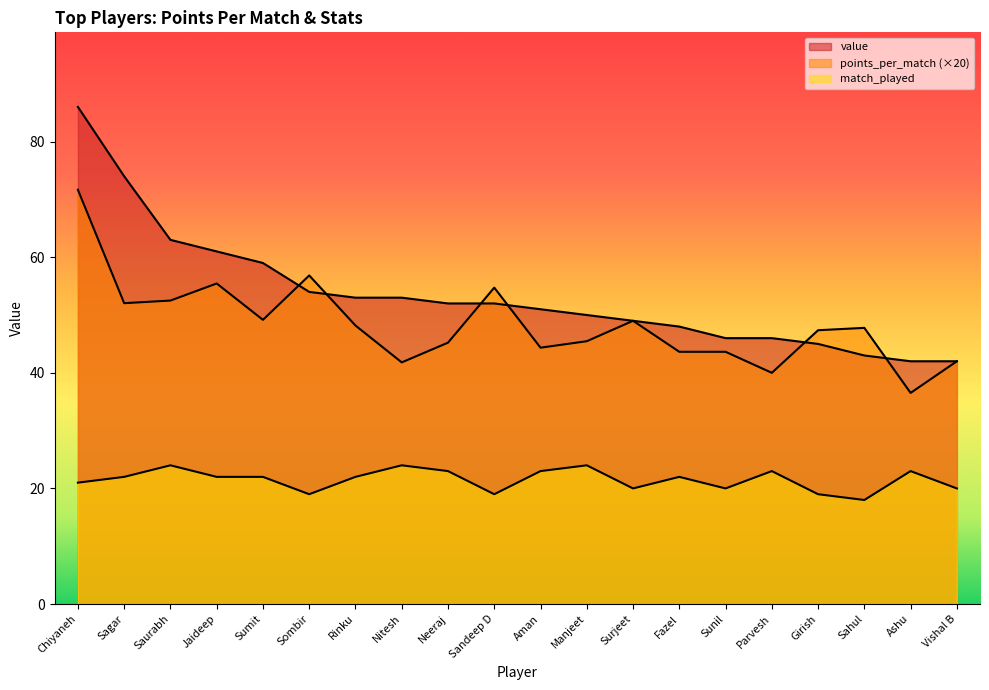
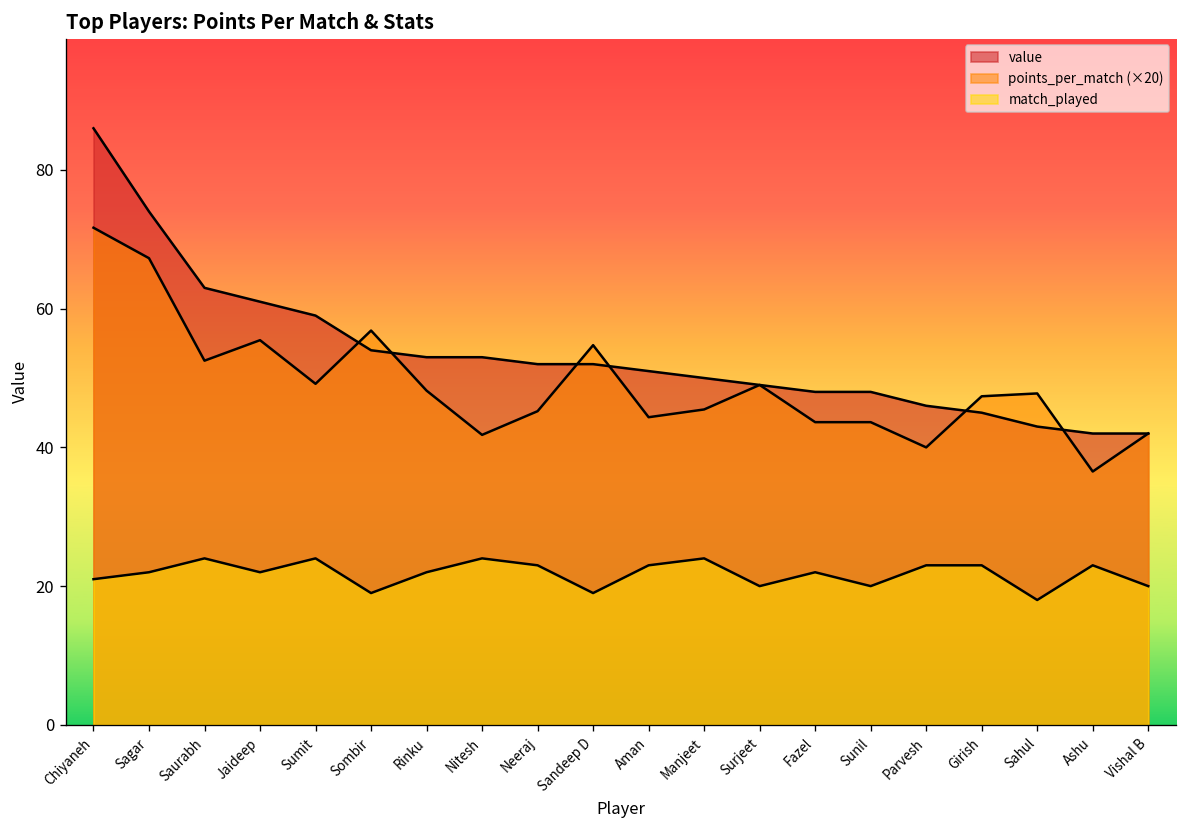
points_per_match (×20), Sagar: 52 -> 67
match_played, Sumit: 22 -> 24
value, Sunil: 46 -> 48
match_played, Girish: 19 -> 23
